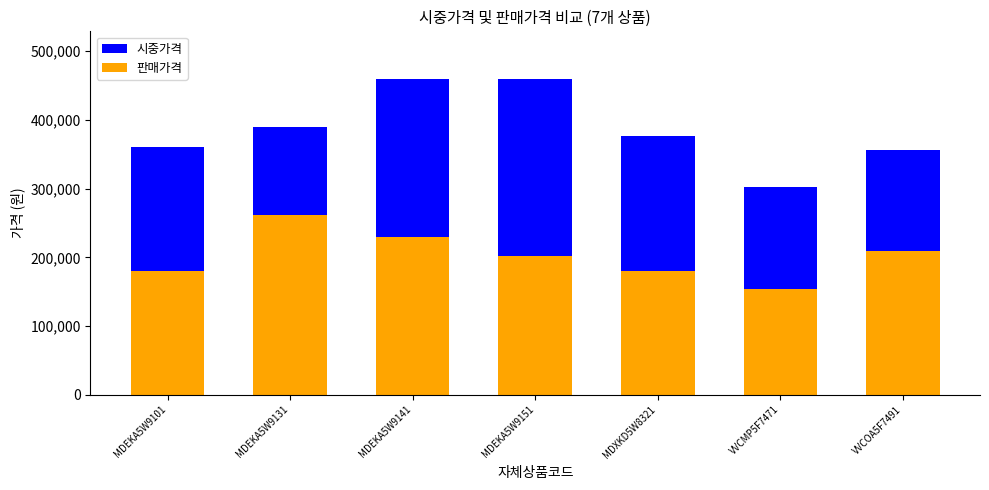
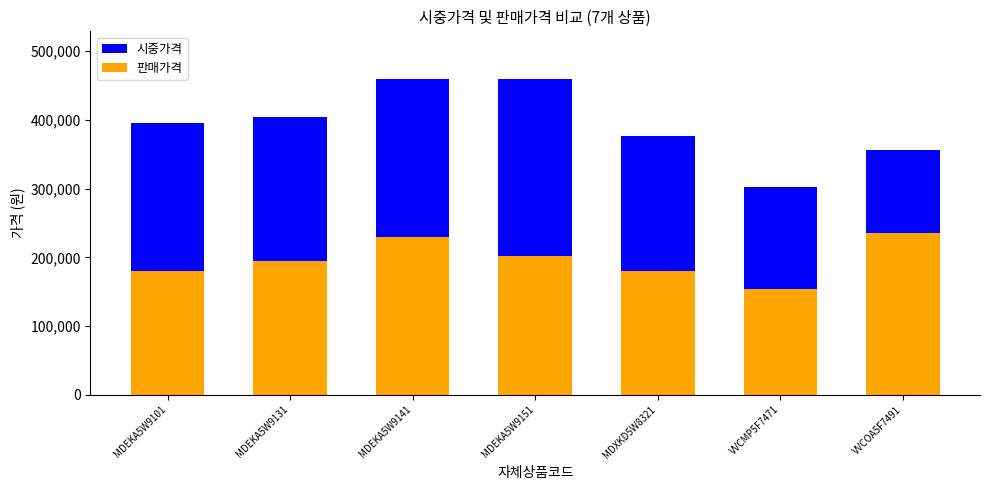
시중가격, MDEKA5W9101: 360,000 -> 400,000
시중가격, MDEKA5W9131: 390,000 -> 400,000
판매가격, MDEKA5W9131: 260,000 -> 200,000
판매가격, VVCOA5F7491: 210,000 -> 240,000
